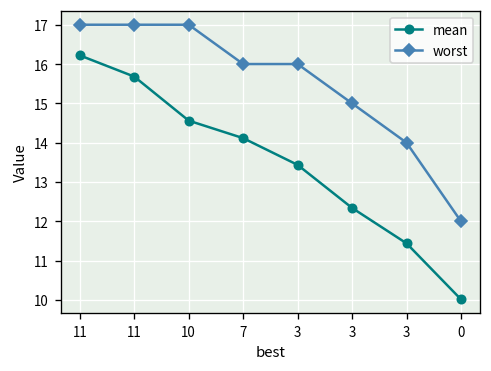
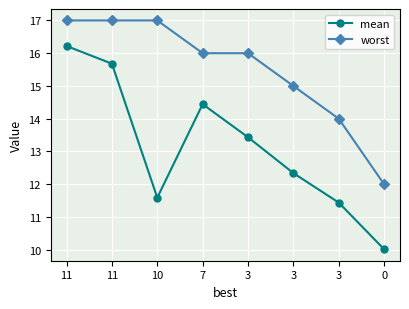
mean, 10: 14.6 -> 11.6
mean, 7: 14.1 -> 14.4
